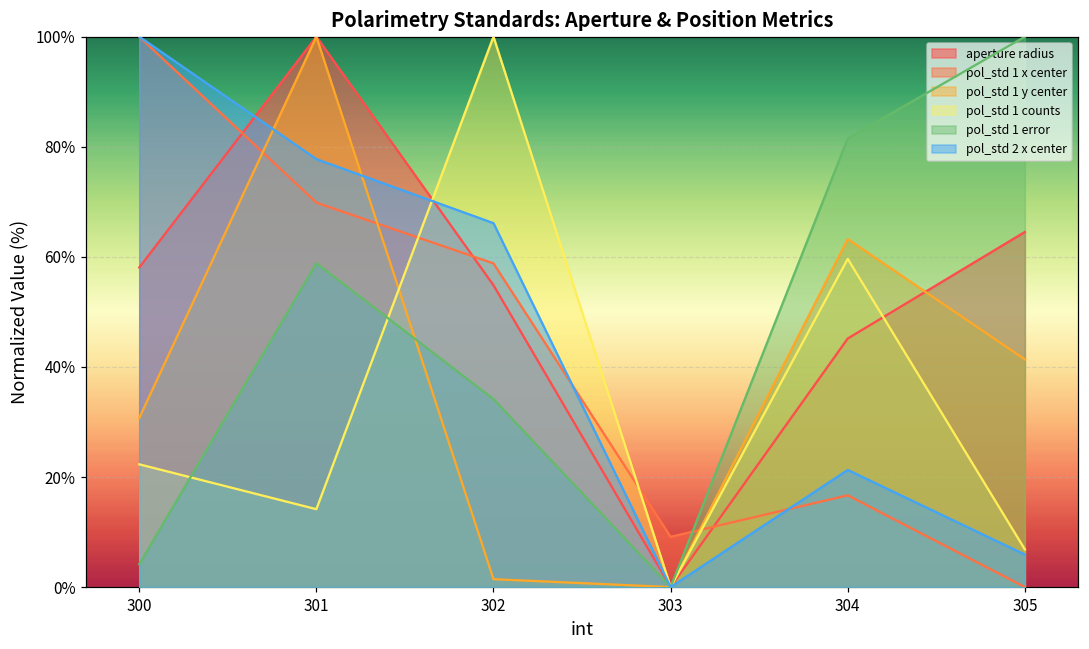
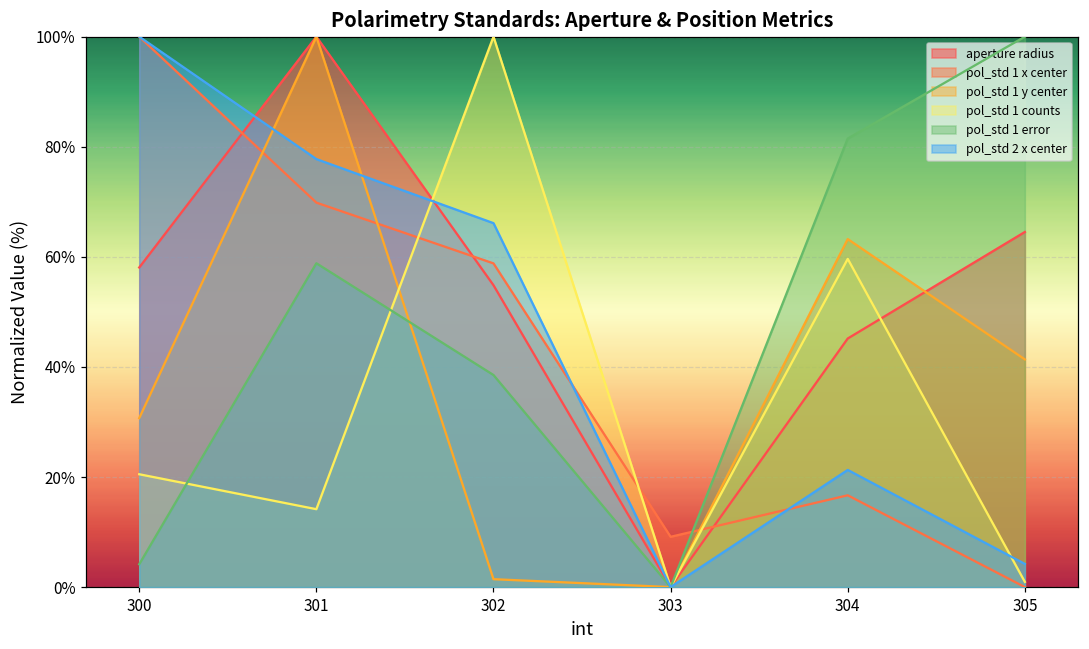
pol_std 1 counts, 300: 22% -> 21%
pol_std 1 error, 302: 34% -> 39%
pol_std 1 counts, 305: 7% -> 1%
pol_std 2 x center, 305: 6% -> 4%
